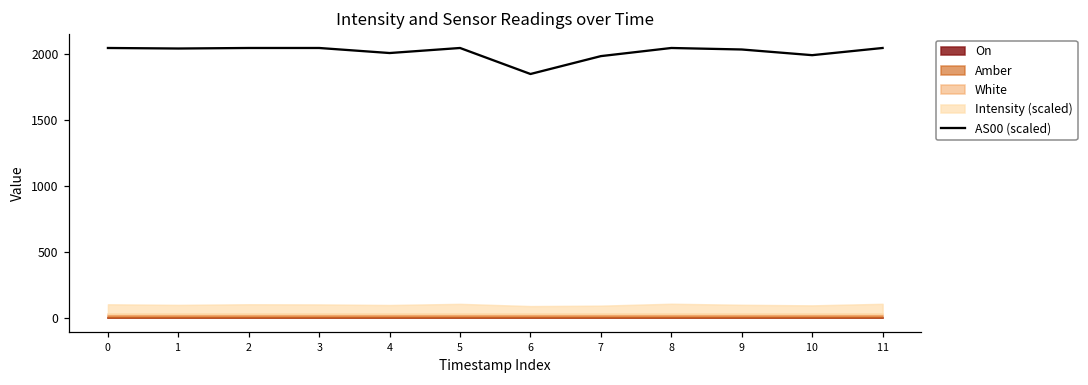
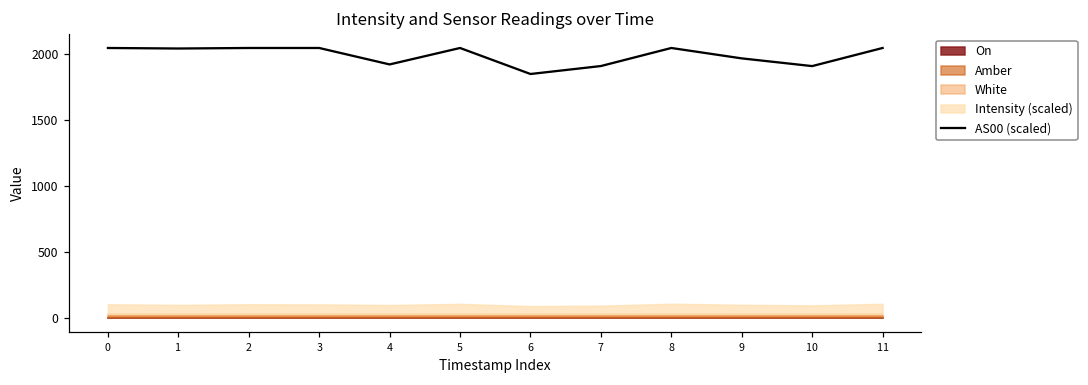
AS00 (scaled), 4: 2010 -> 1920
AS00 (scaled), 7: 1990 -> 1910
AS00 (scaled), 9: 2040 -> 1970
AS00 (scaled), 10: 1990 -> 1910
